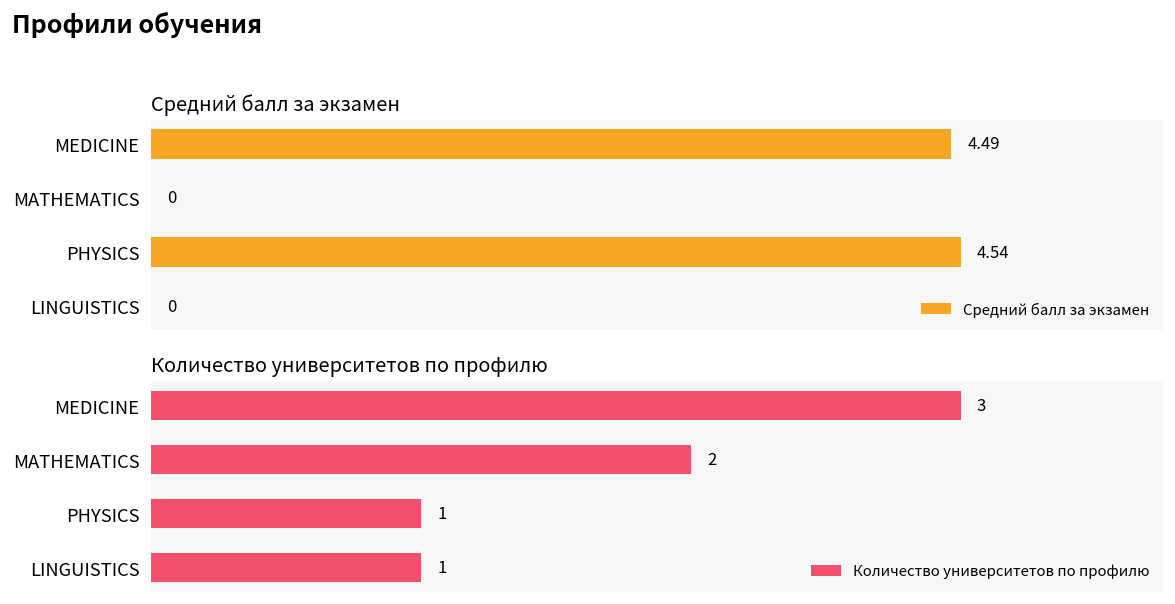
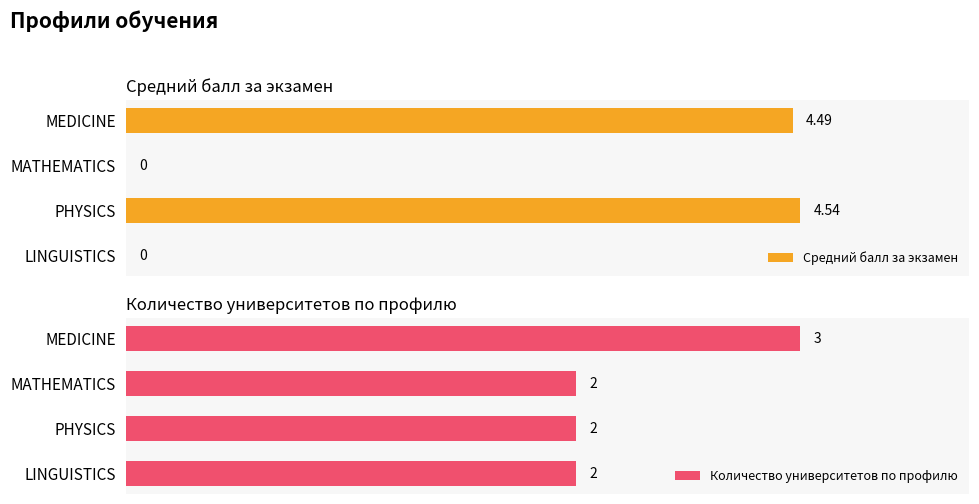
Количество университетов по профилю, PHYSICS: 1 -> 2
Количество университетов по профилю, LINGUISTICS: 1 -> 2
